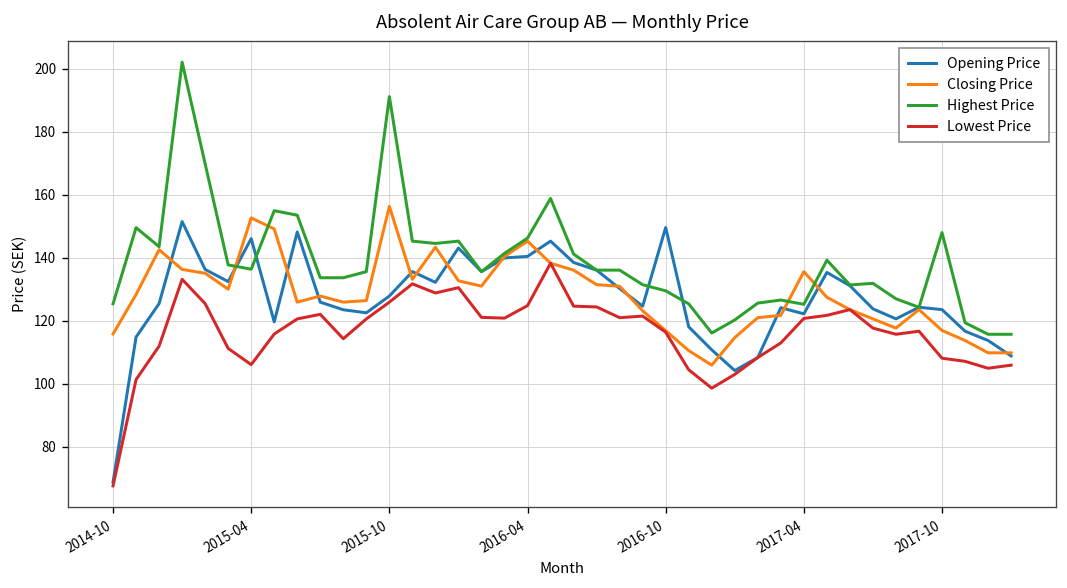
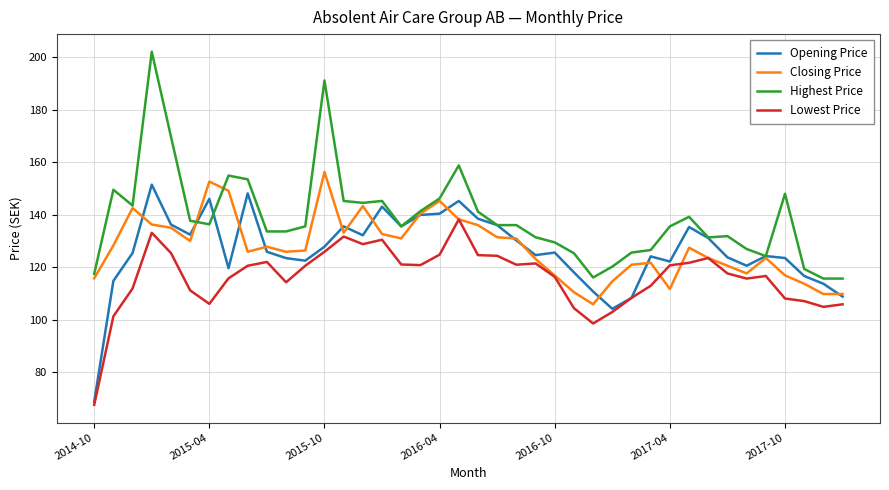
Highest Price, 2014-10: 125 -> 118
Opening Price, 2016-10: 150 -> 126
Closing Price, 2017-04: 136 -> 112
Highest Price, 2017-04: 125 -> 136
